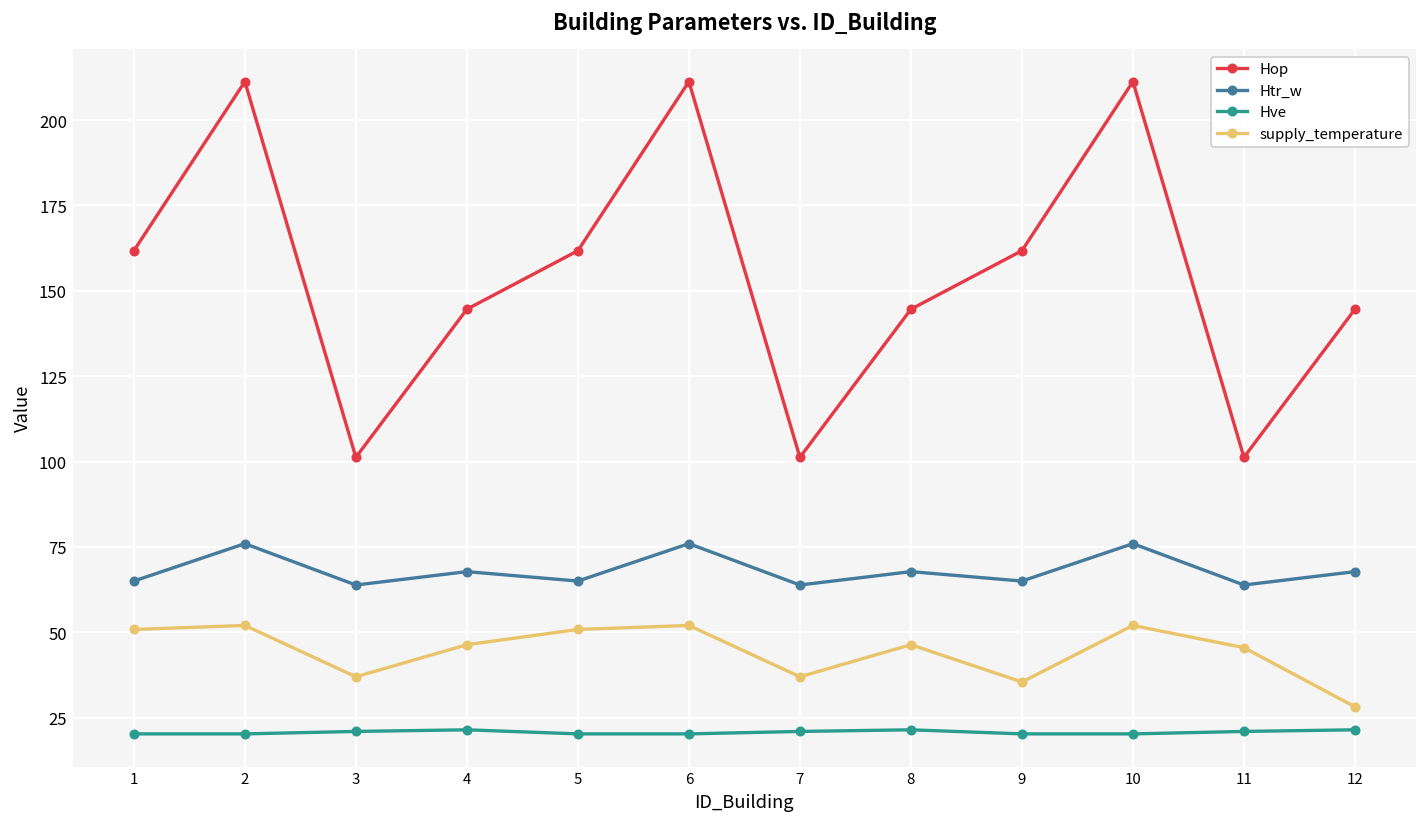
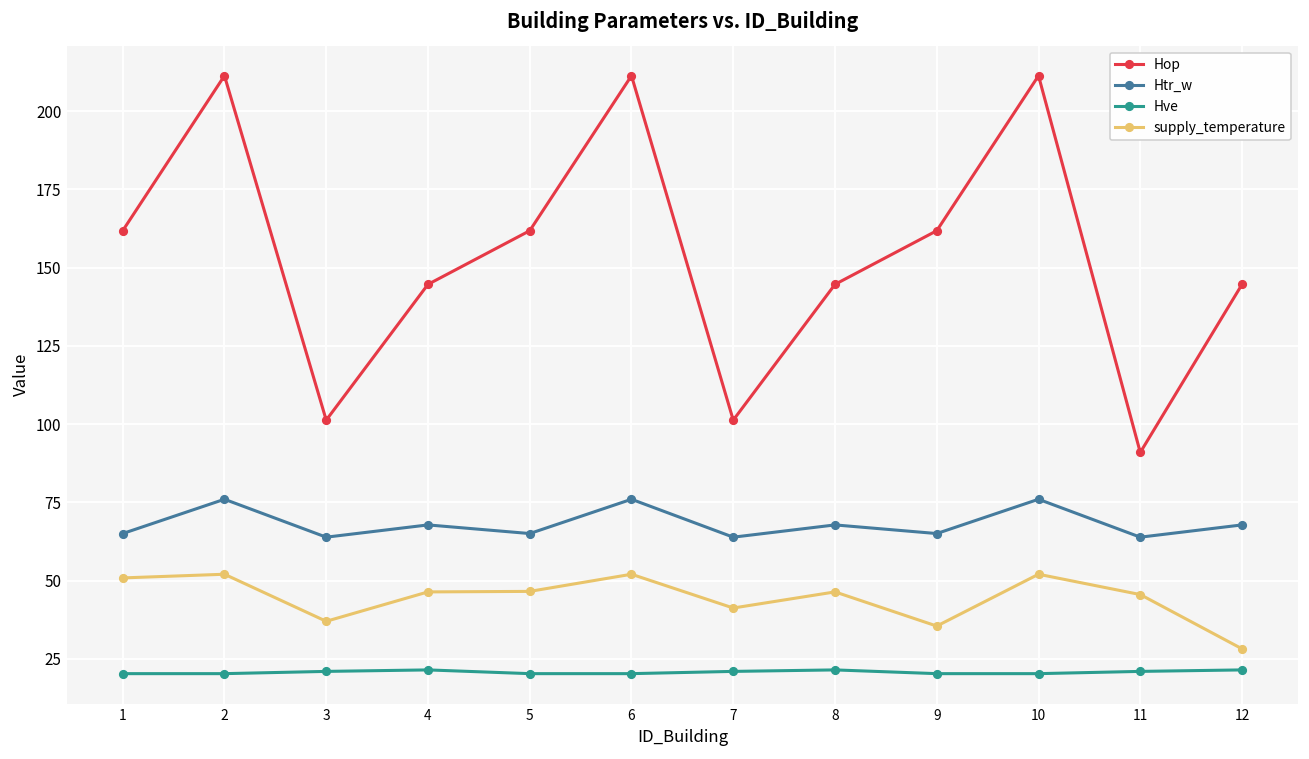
supply_temperature, 5: 51 -> 47
supply_temperature, 7: 37 -> 41
Hop, 11: 101 -> 91
